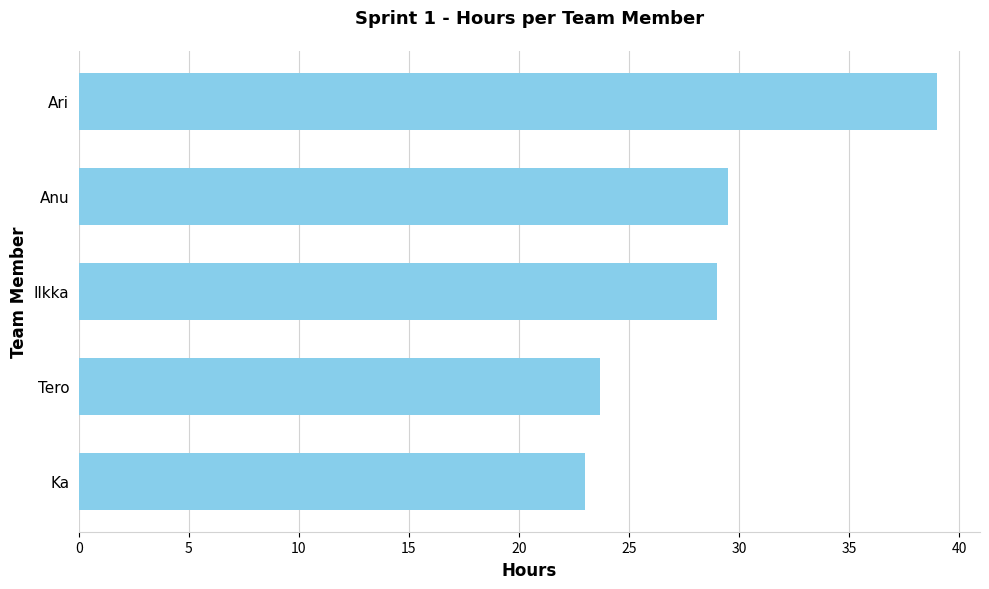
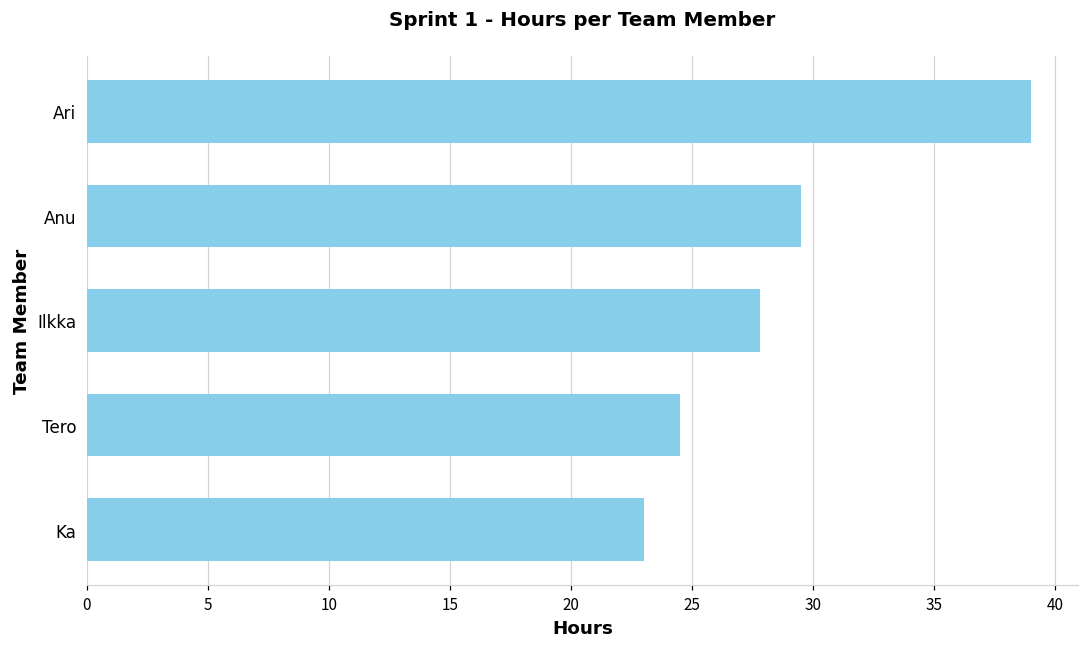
Ilkka: 29.0 -> 27.8
Tero: 23.7 -> 24.5
